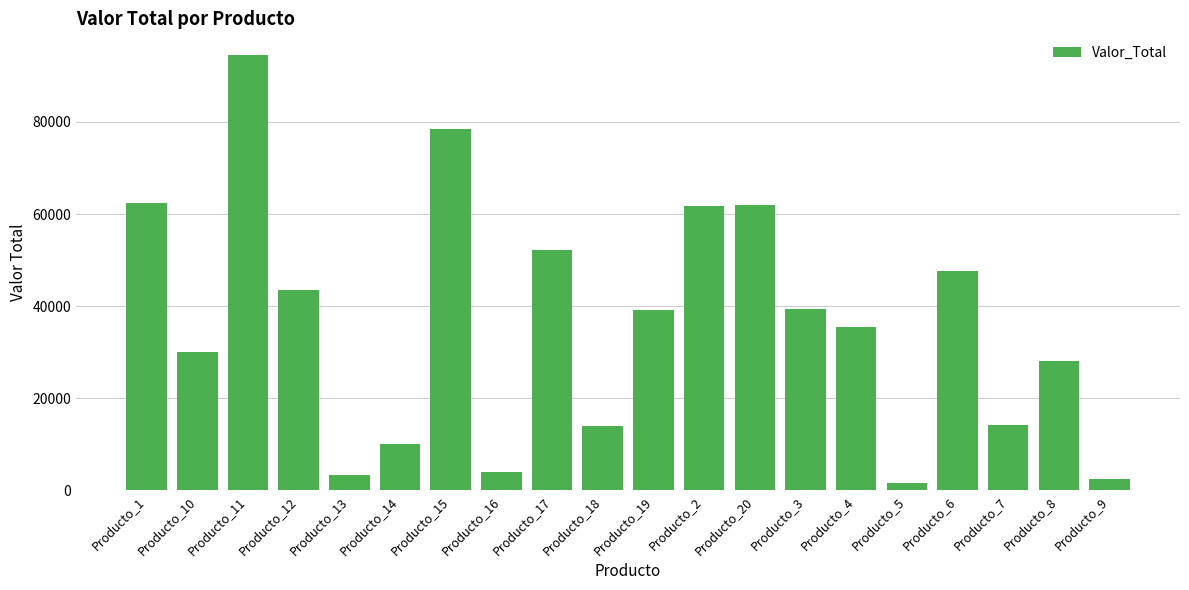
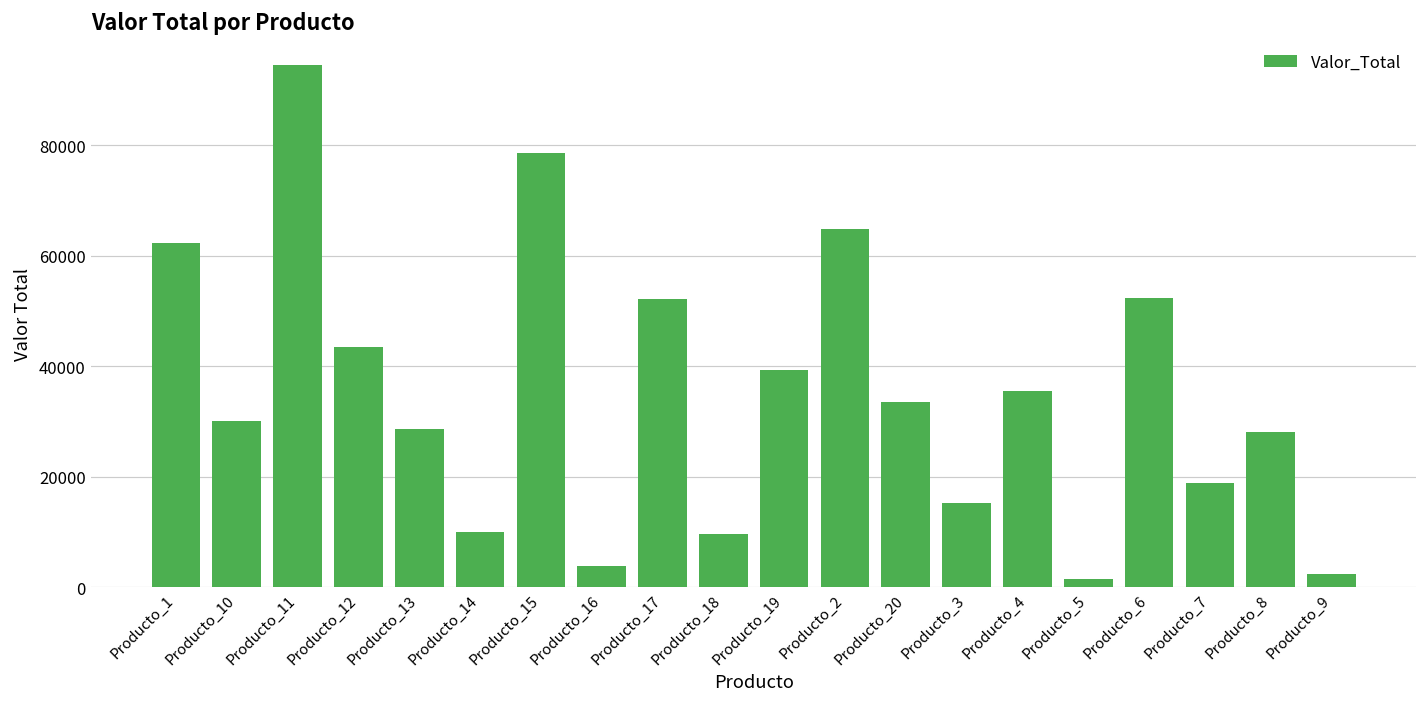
Producto_13: 3000 -> 29000
Producto_18: 14000 -> 10000
Producto_2: 62000 -> 65000
Producto_20: 62000 -> 34000
Producto_3: 39000 -> 15000
Producto_6: 48000 -> 52000
Producto_7: 14000 -> 19000
